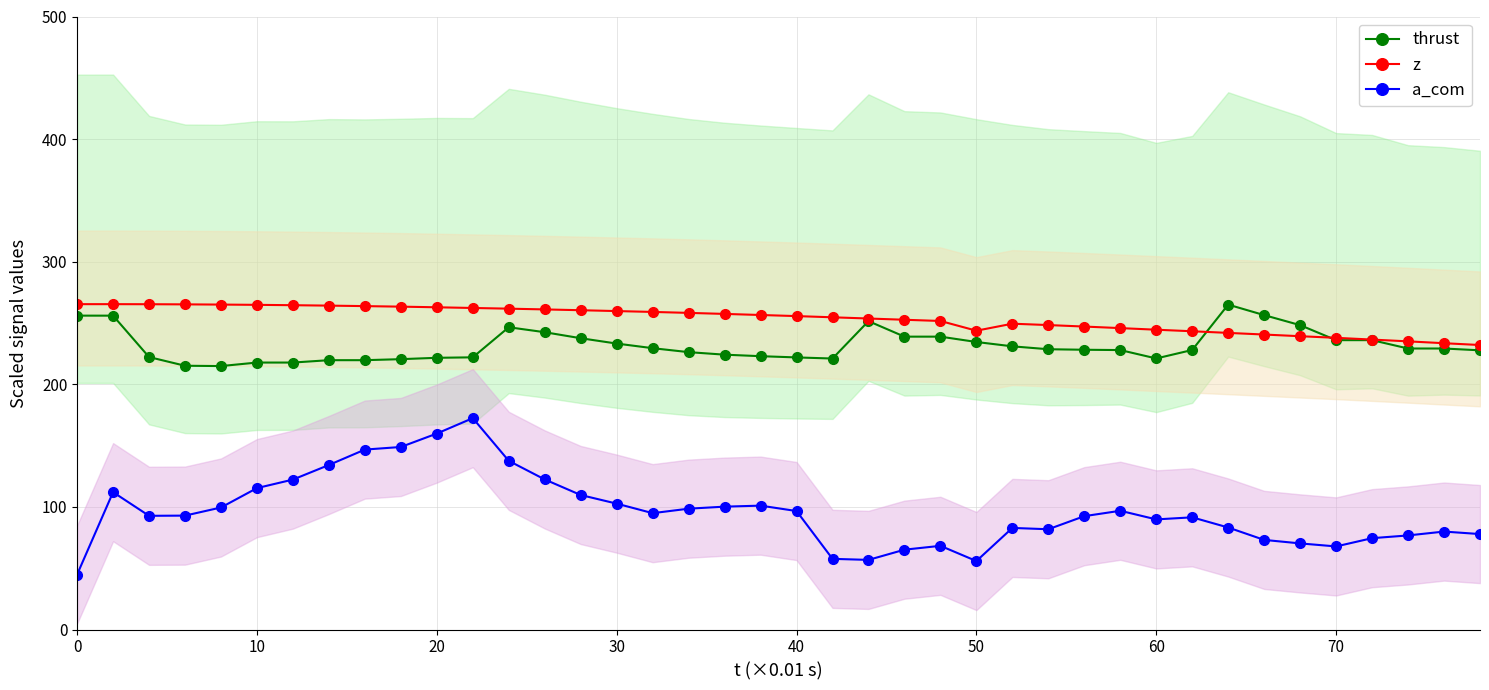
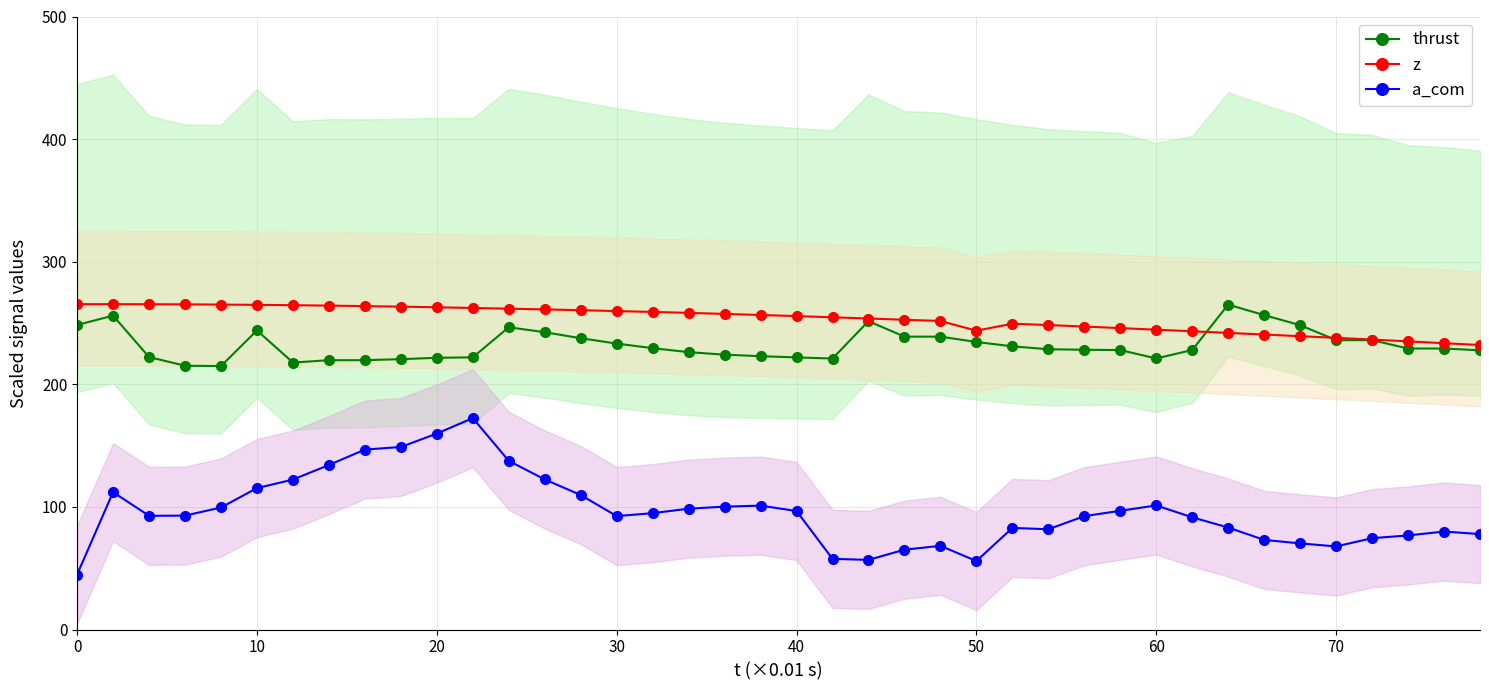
thrust, 0: 256 -> 248
thrust, 10: 218 -> 244
a_com, 30: 103 -> 93
a_com, 60: 90 -> 101
